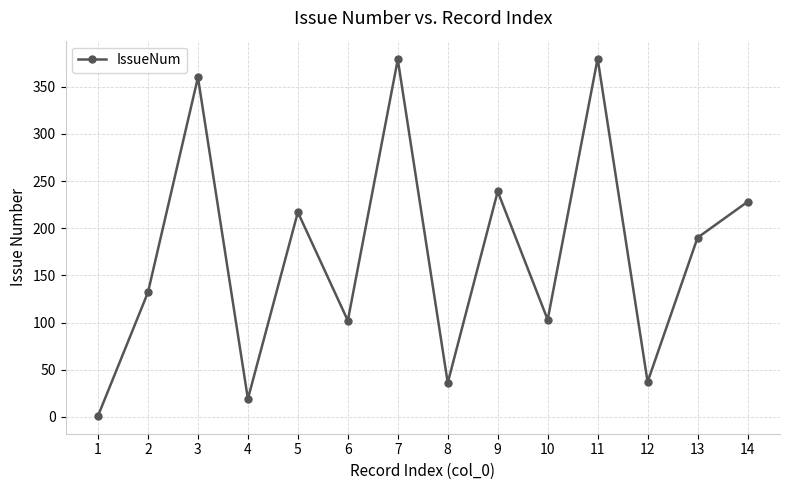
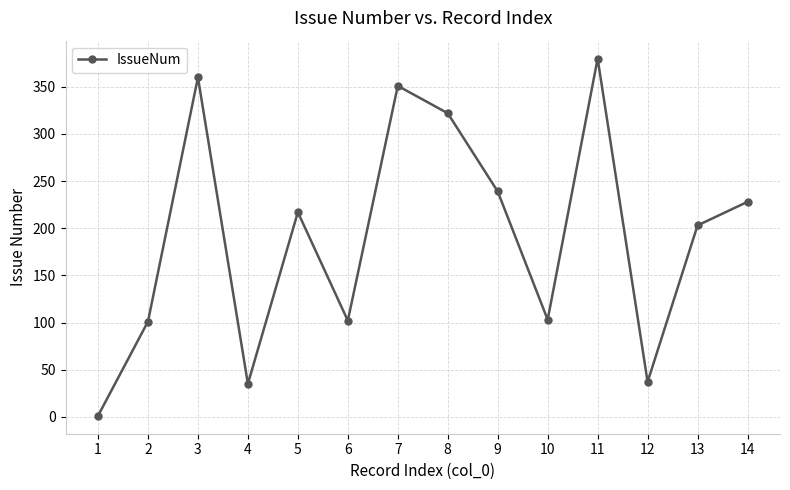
2: 130 -> 100
4: 20 -> 40
7: 380 -> 350
8: 40 -> 320
13: 190 -> 200
